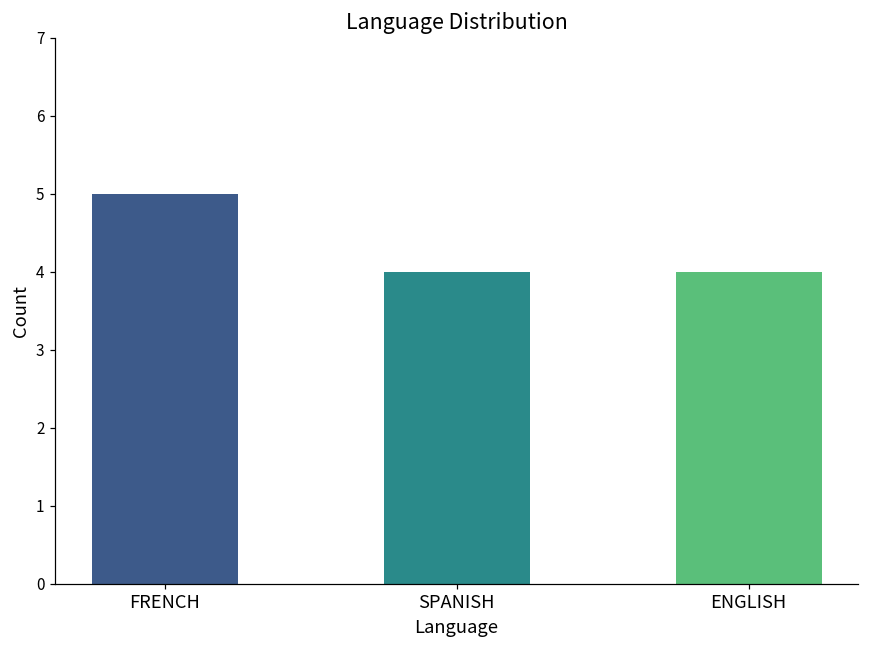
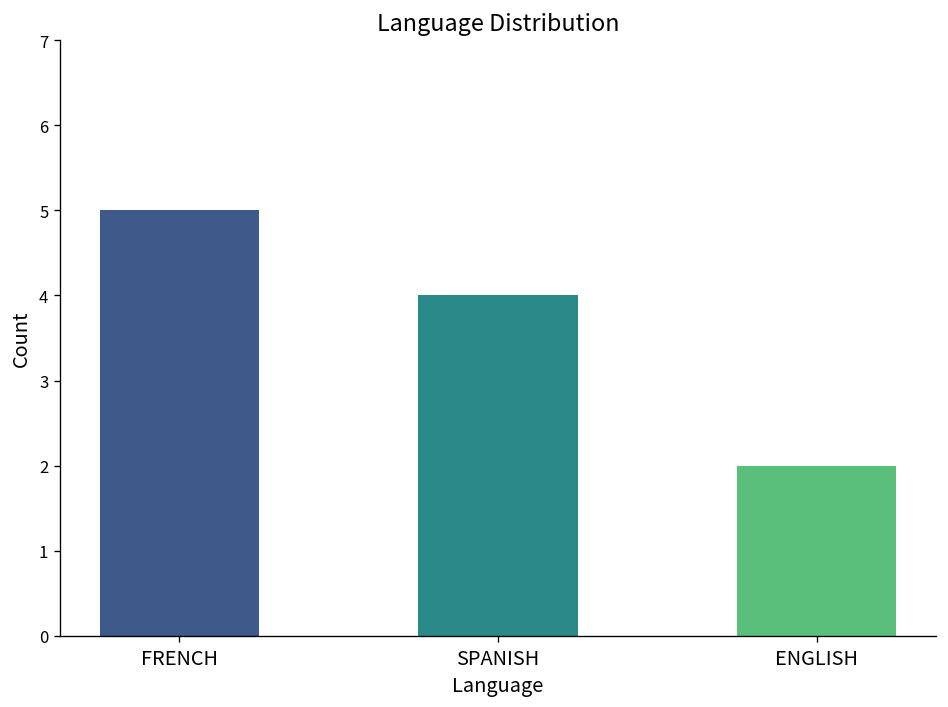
ENGLISH: 4 -> 2
